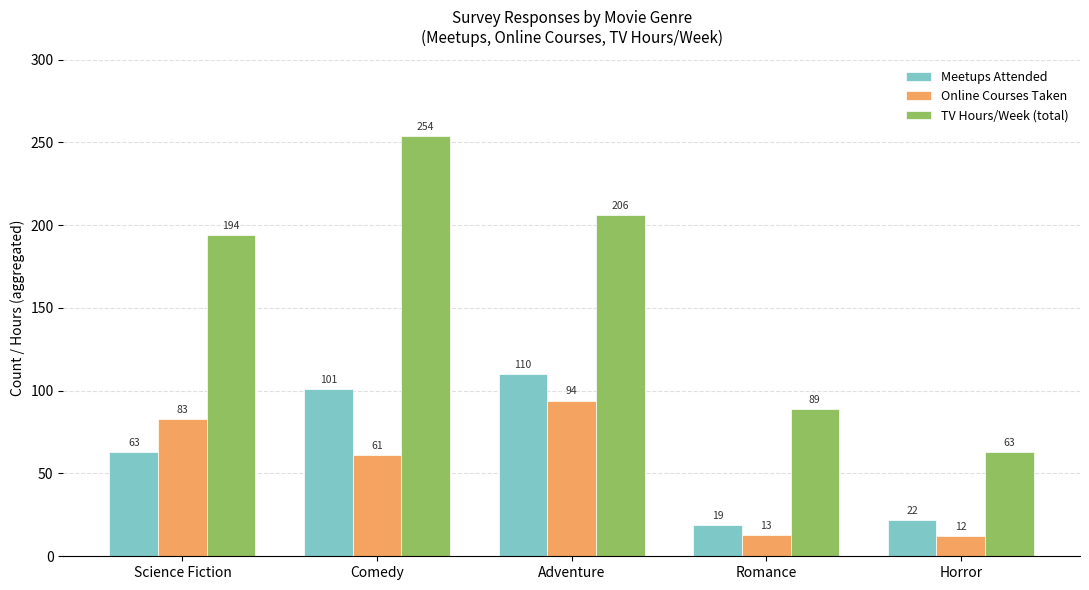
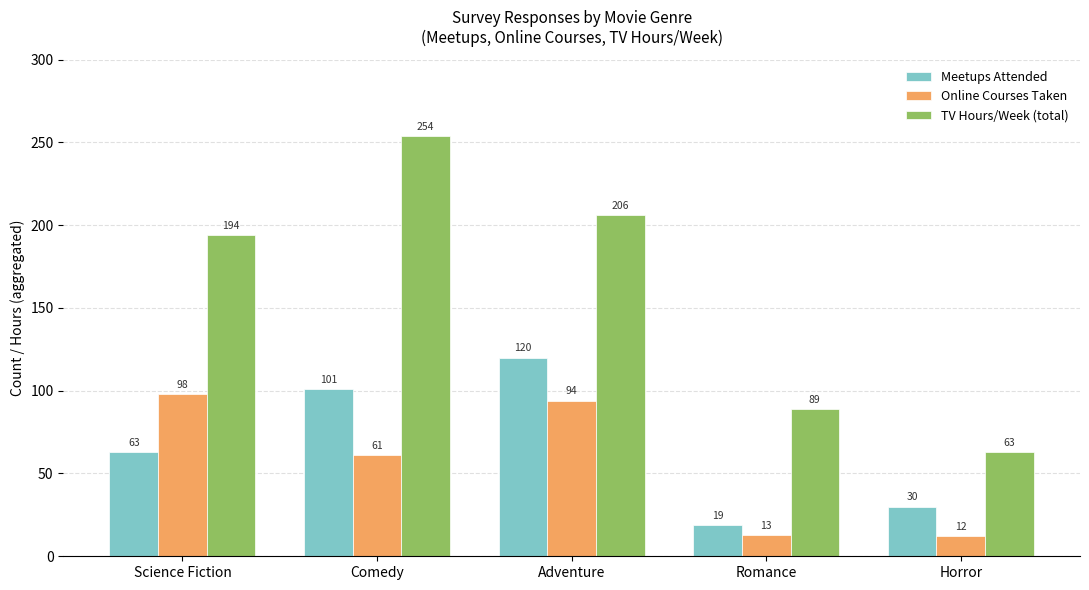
Online Courses Taken, Science Fiction: 83 -> 98
Meetups Attended, Adventure: 110 -> 120
Meetups Attended, Horror: 22 -> 30
